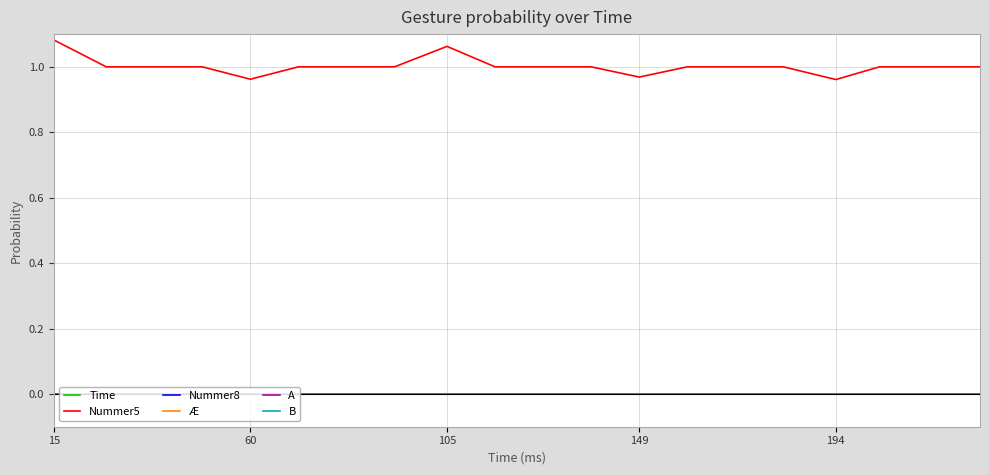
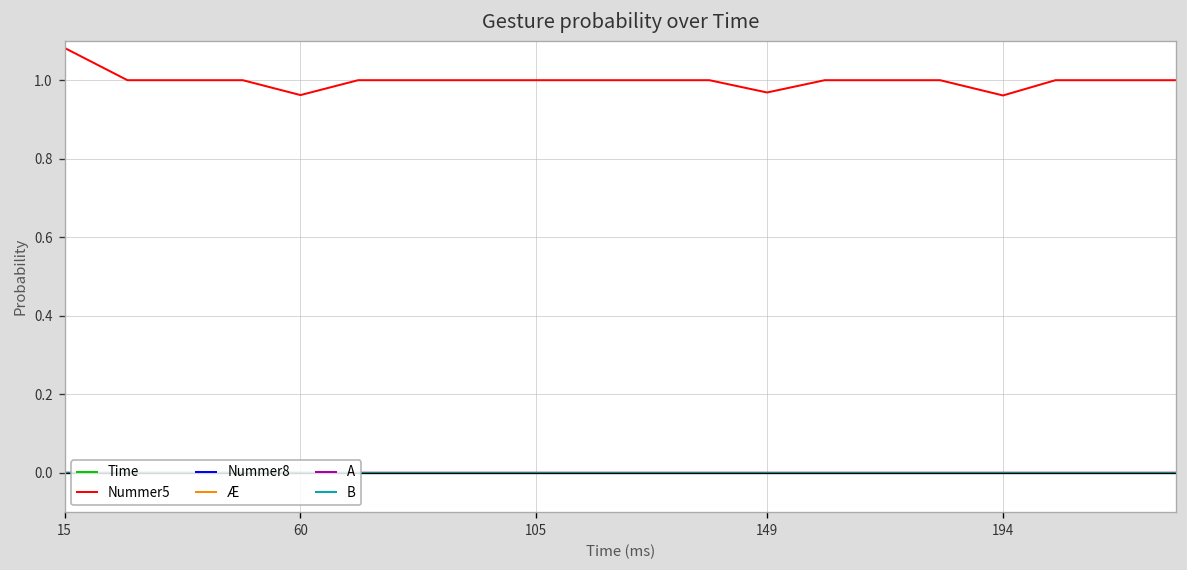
Nummer5, 105: 1.06 -> 1.00
